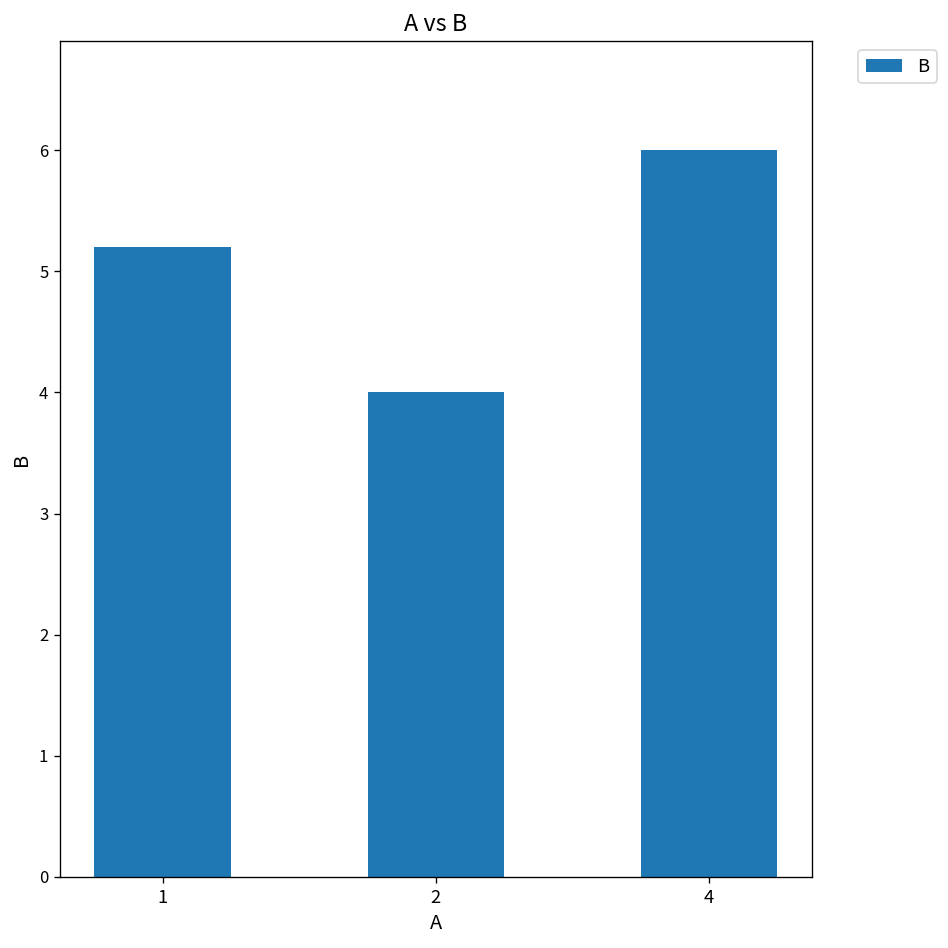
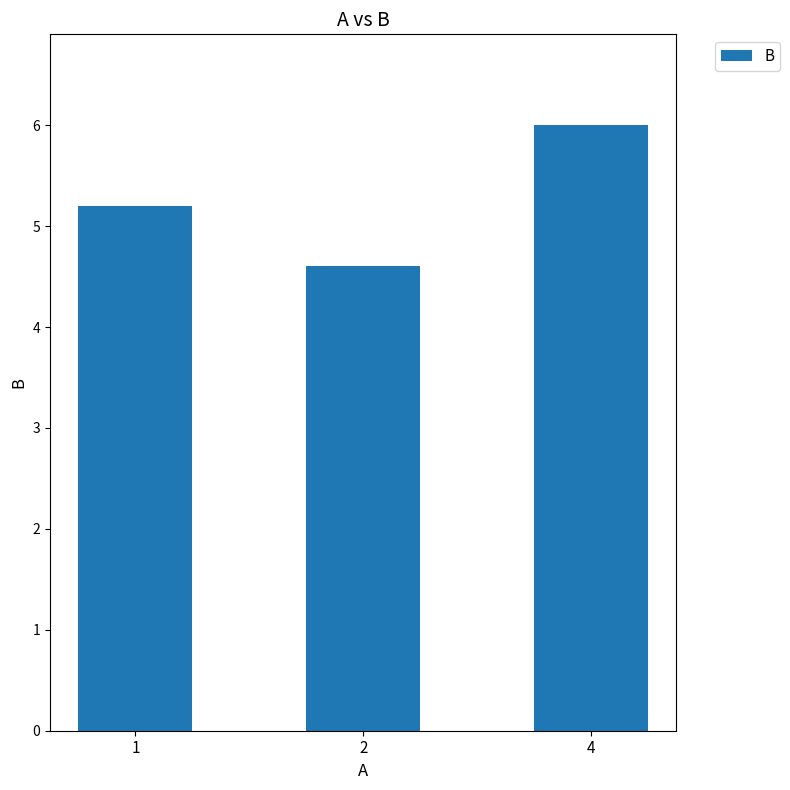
2: 4.0 -> 4.6
